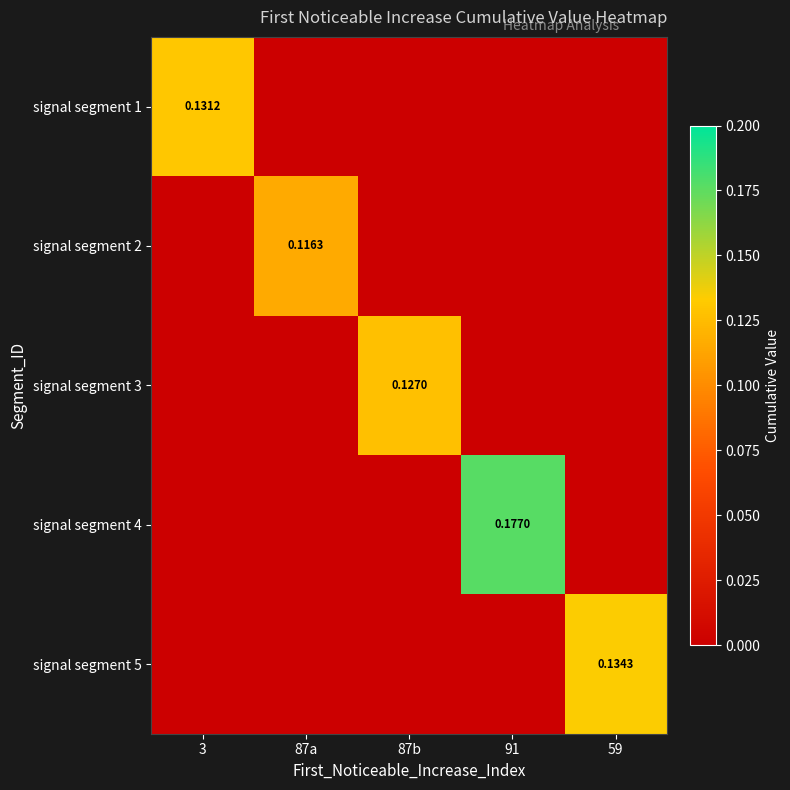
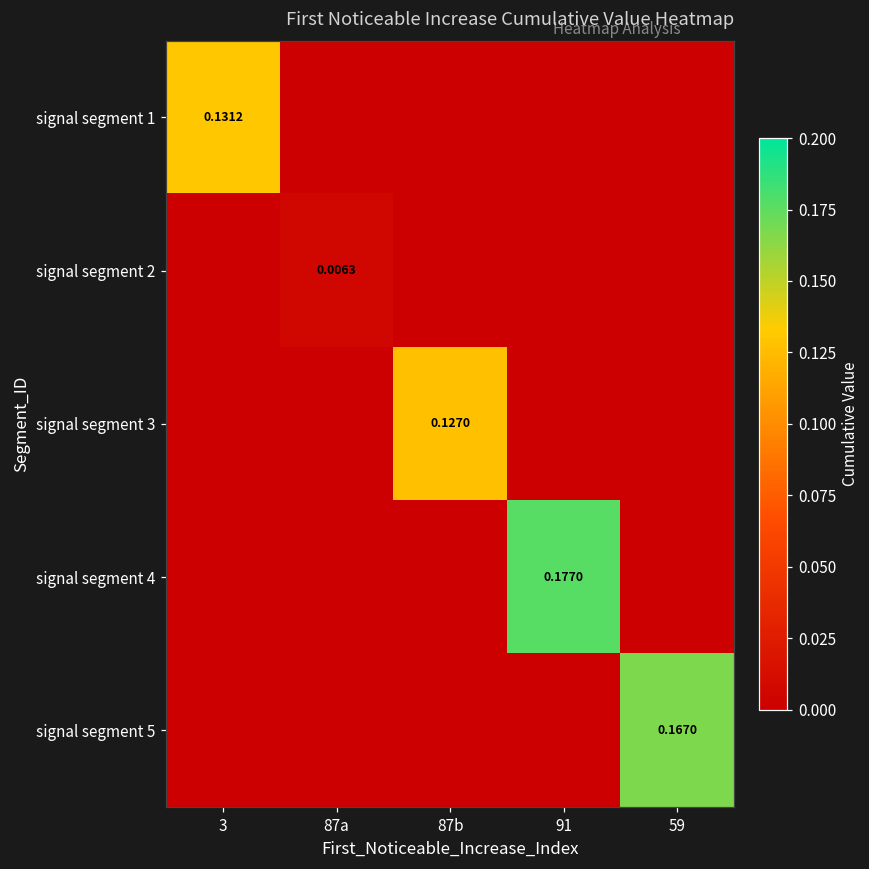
signal segment 2, 87a: 0.1163 -> 0.0063
signal segment 5, 59: 0.1343 -> 0.1670
